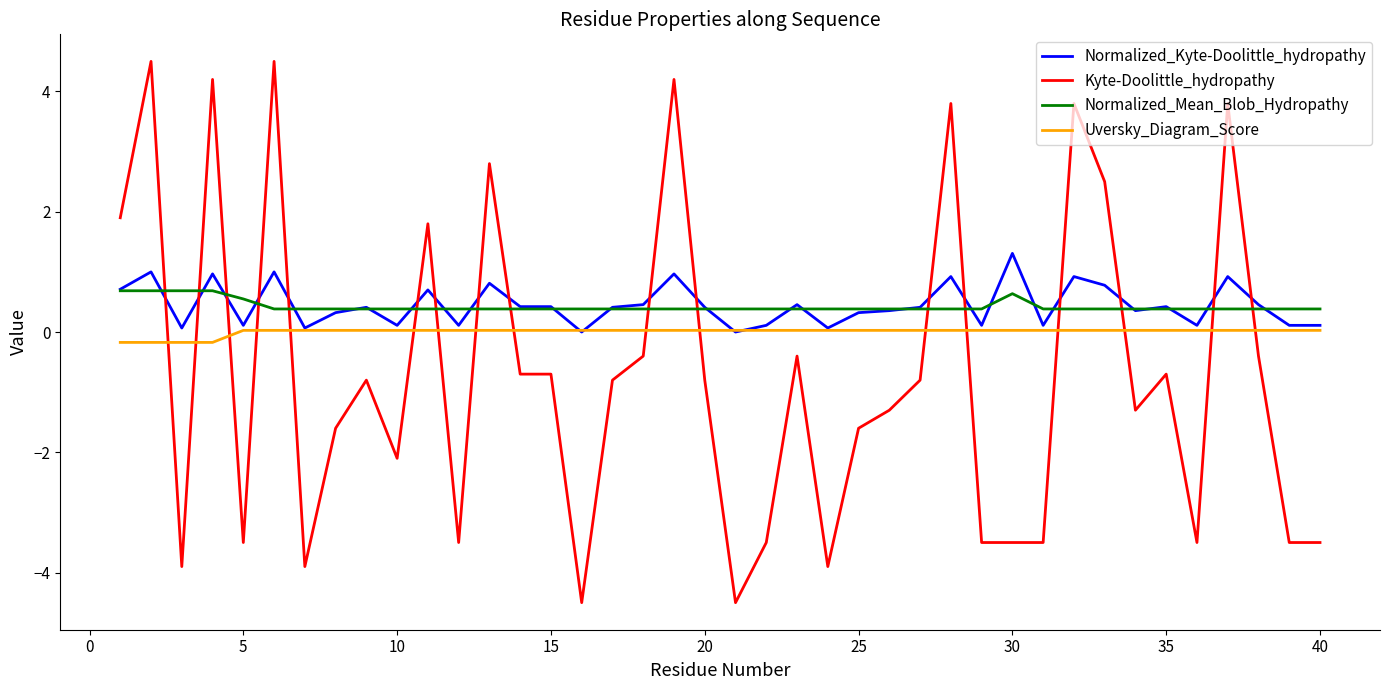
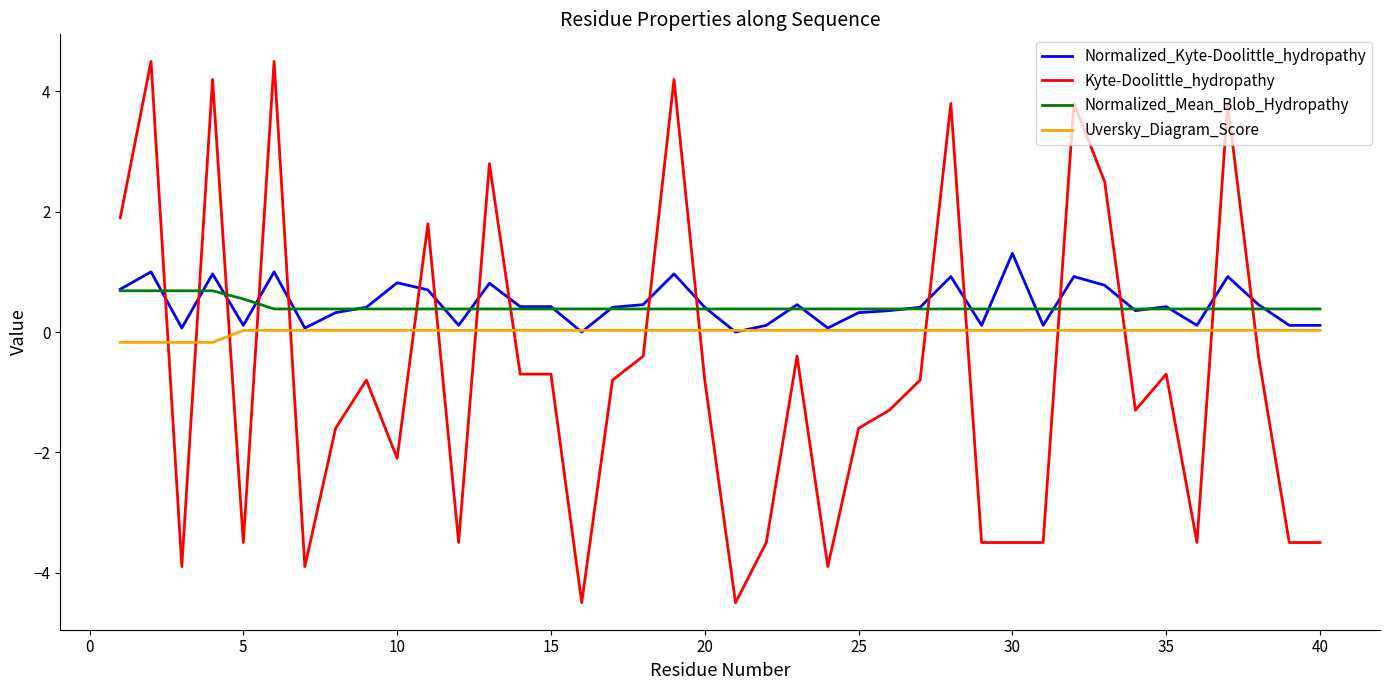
Normalized_Kyte-Doolittle_hydropathy, 10: 0.1 -> 0.8
Normalized_Mean_Blob_Hydropathy, 30: 0.6 -> 0.4
